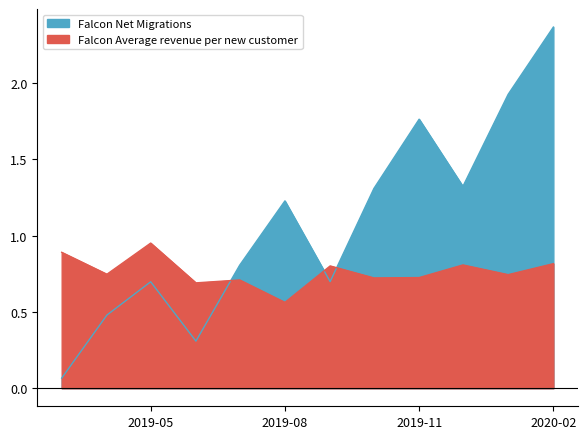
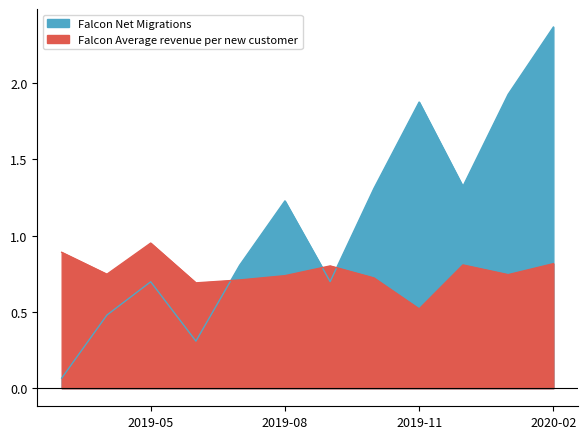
Falcon Average revenue per new customer, 2019-08: 0.56 -> 0.74
Falcon Net Migrations, 2019-11: 1.76 -> 1.88
Falcon Average revenue per new customer, 2019-11: 0.73 -> 0.52
